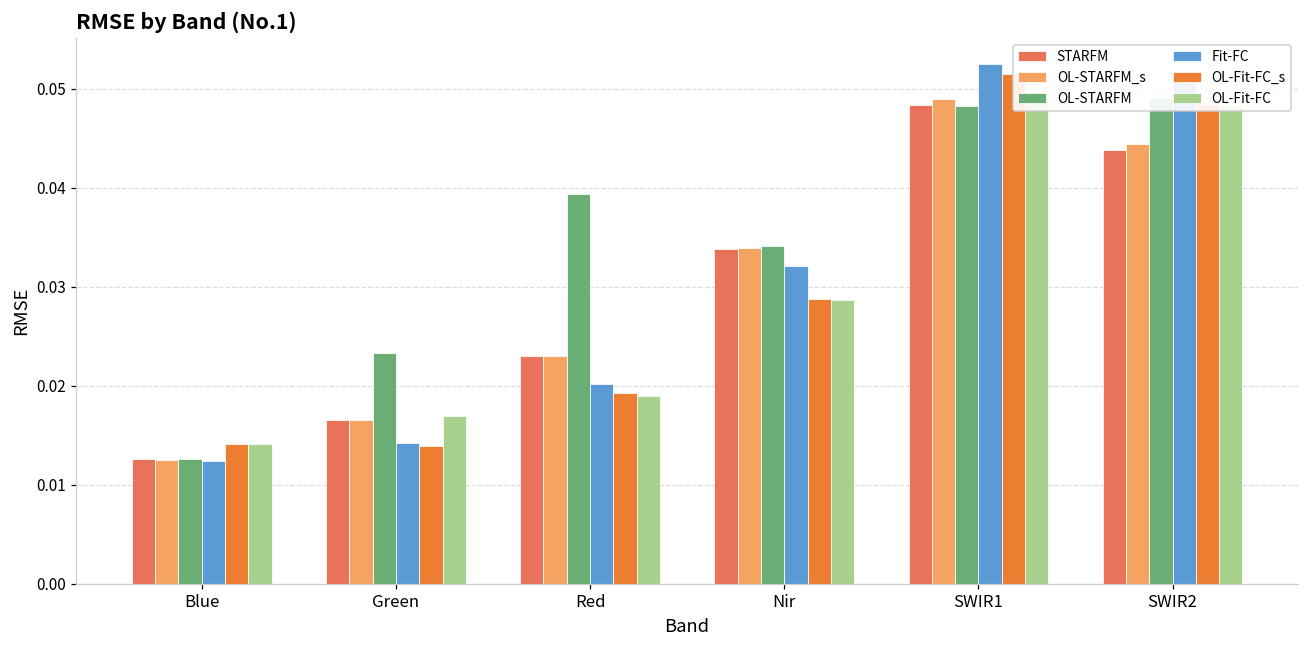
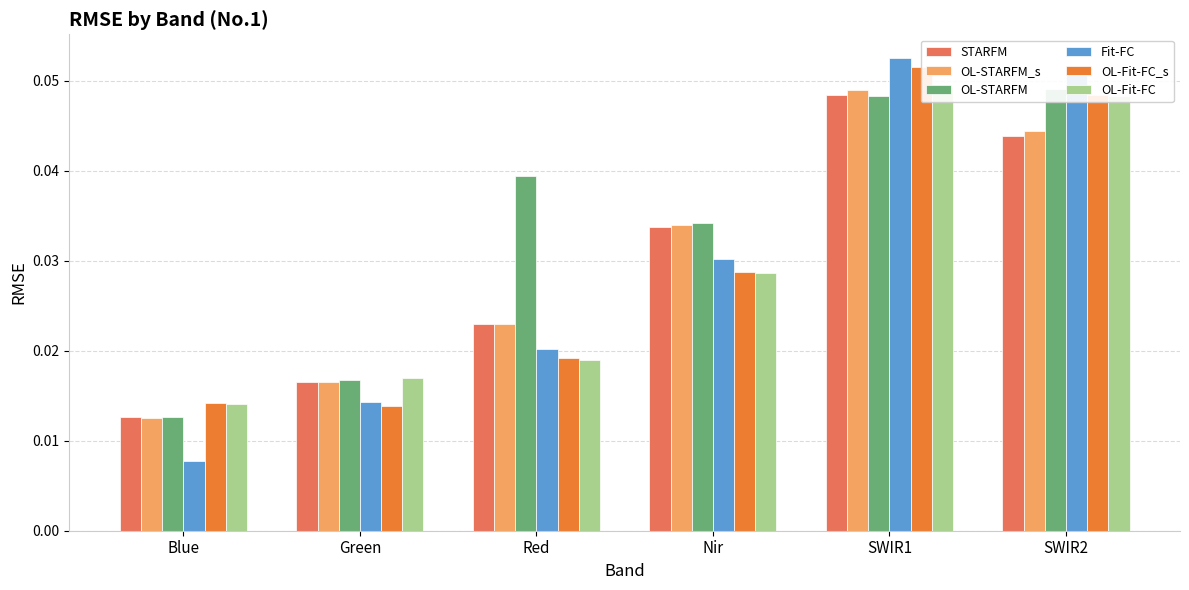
Fit-FC, Blue: 0.012 -> 0.008
OL-STARFM, Green: 0.023 -> 0.017
Fit-FC, Nir: 0.032 -> 0.030
